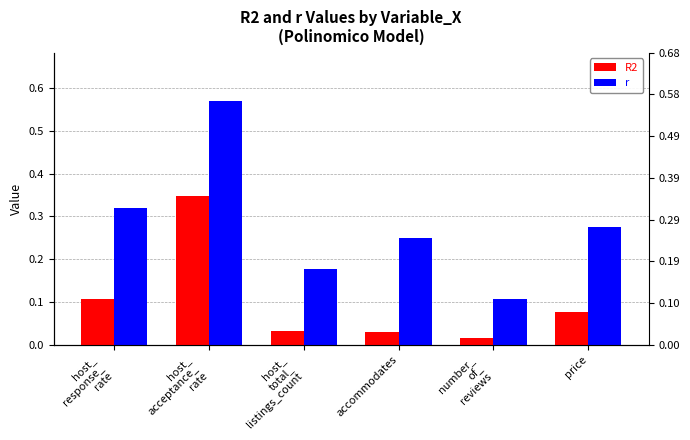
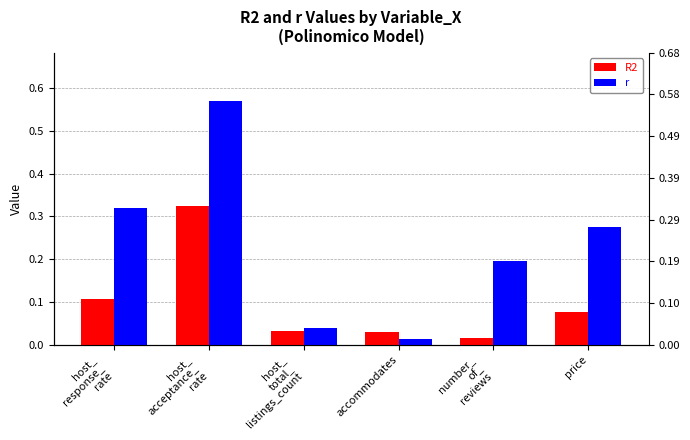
R2, host_ acceptance_ rate: 0.35 -> 0.32
r, host_ total_ listings_count: 0.18 -> 0.04
r, accommodates: 0.25 -> 0.01
r, number_ of_ reviews: 0.11 -> 0.20
